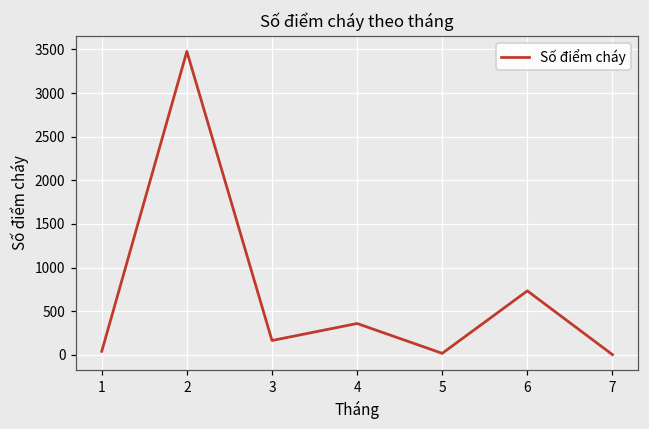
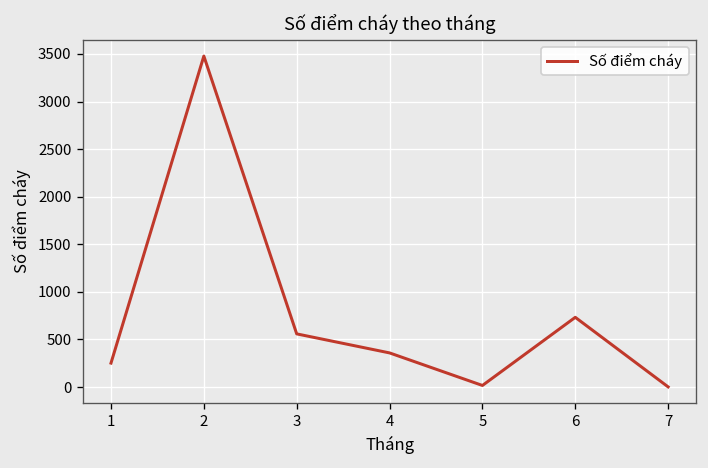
1: 0 -> 300
3: 200 -> 600
